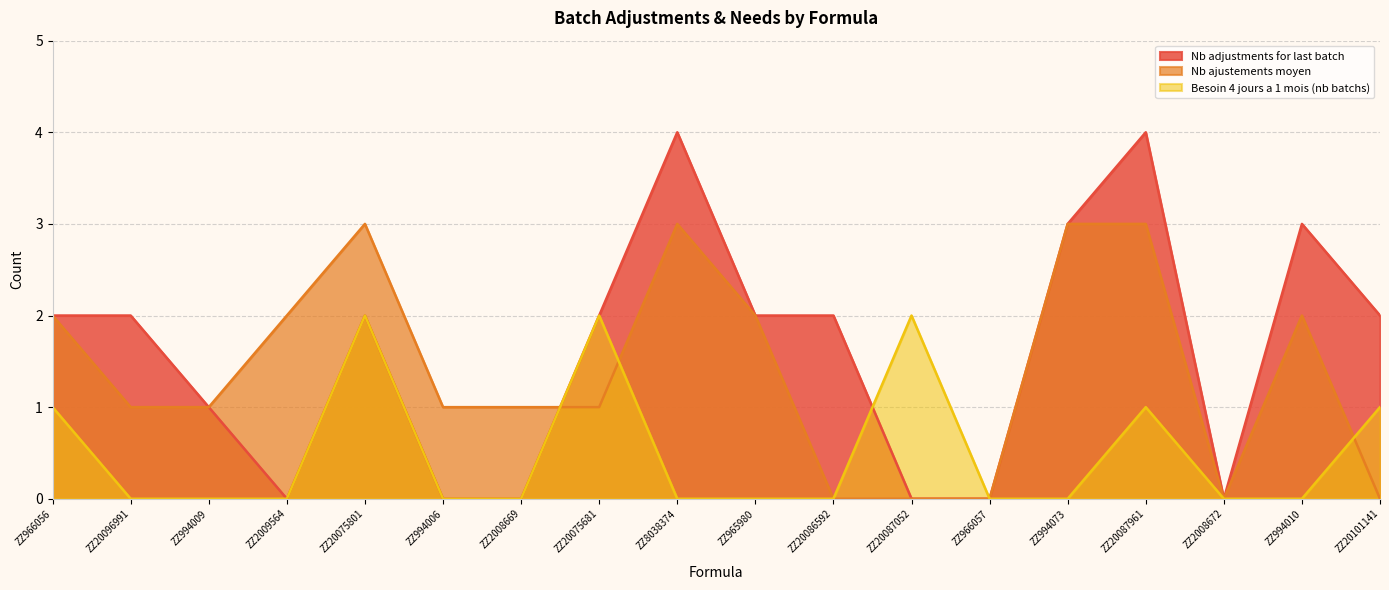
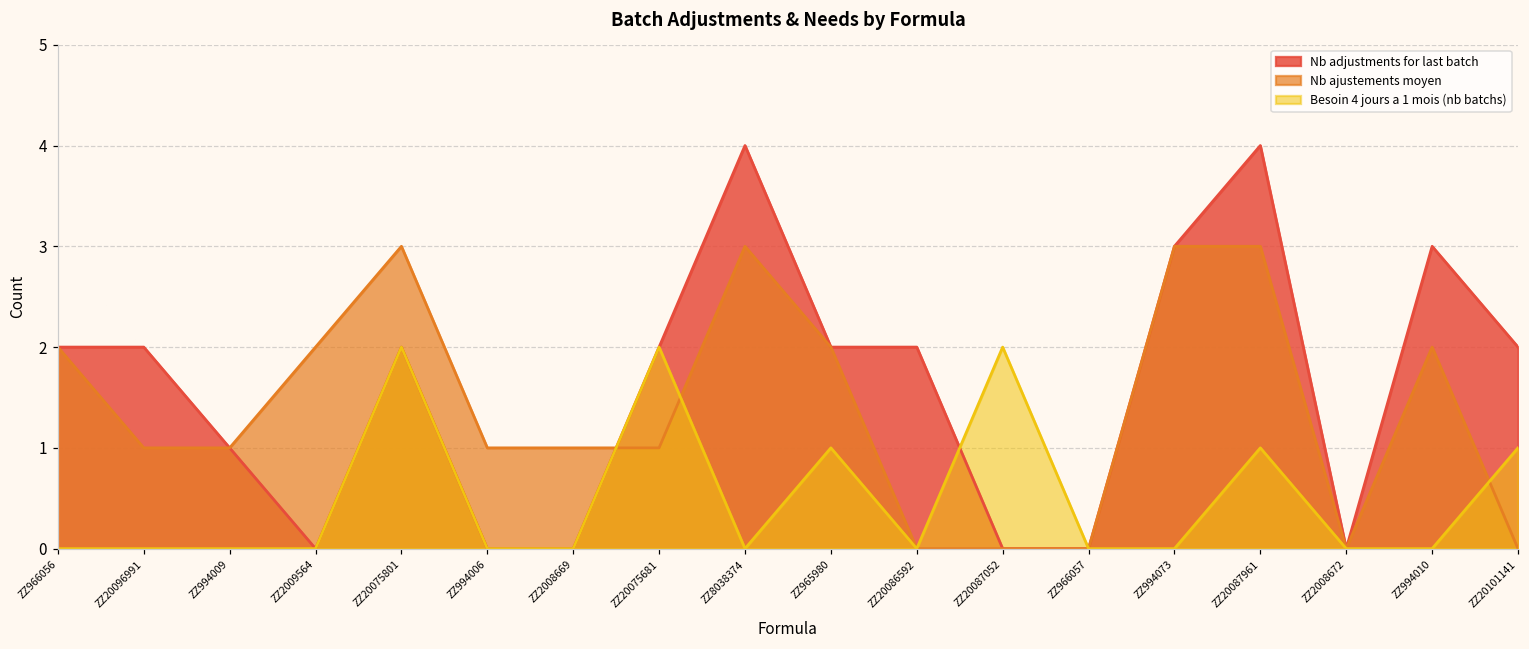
Besoin 4 jours a 1 mois (nb batchs), ZZ966056: 1 -> 0
Besoin 4 jours a 1 mois (nb batchs), ZZ965980: 0 -> 1
